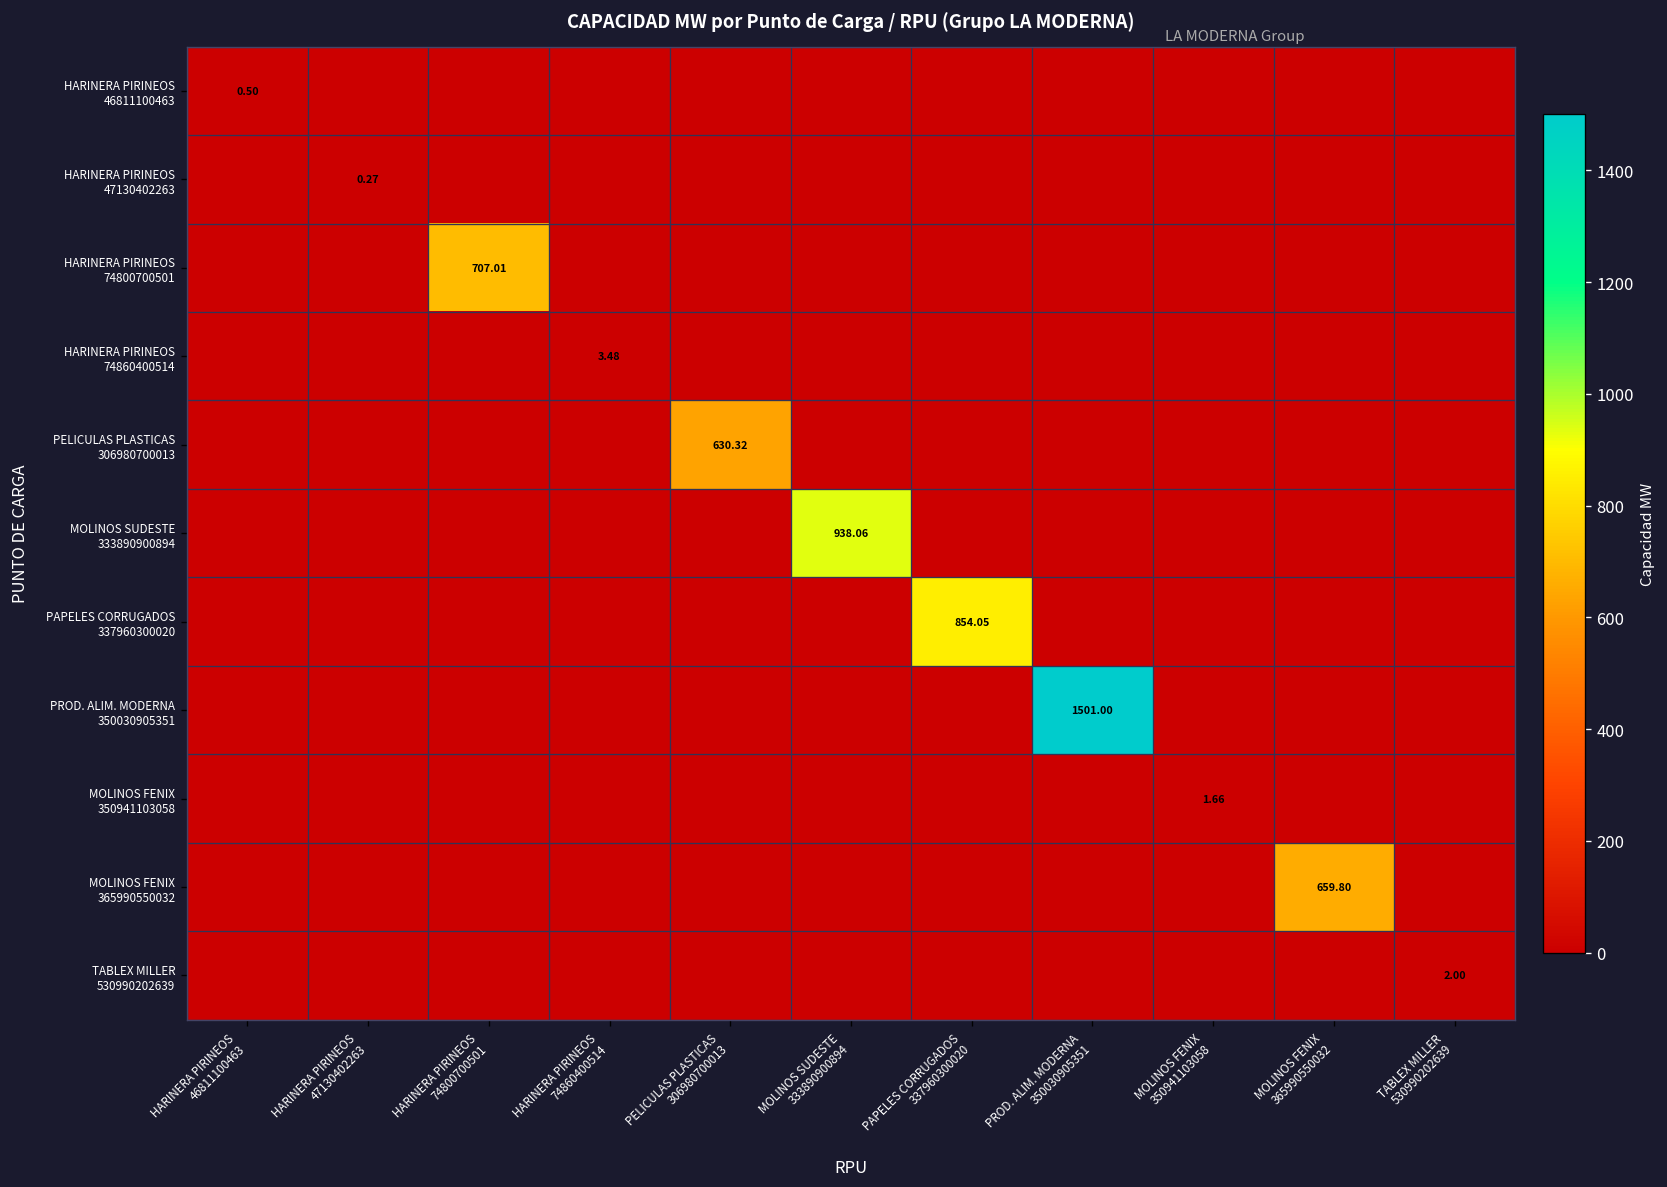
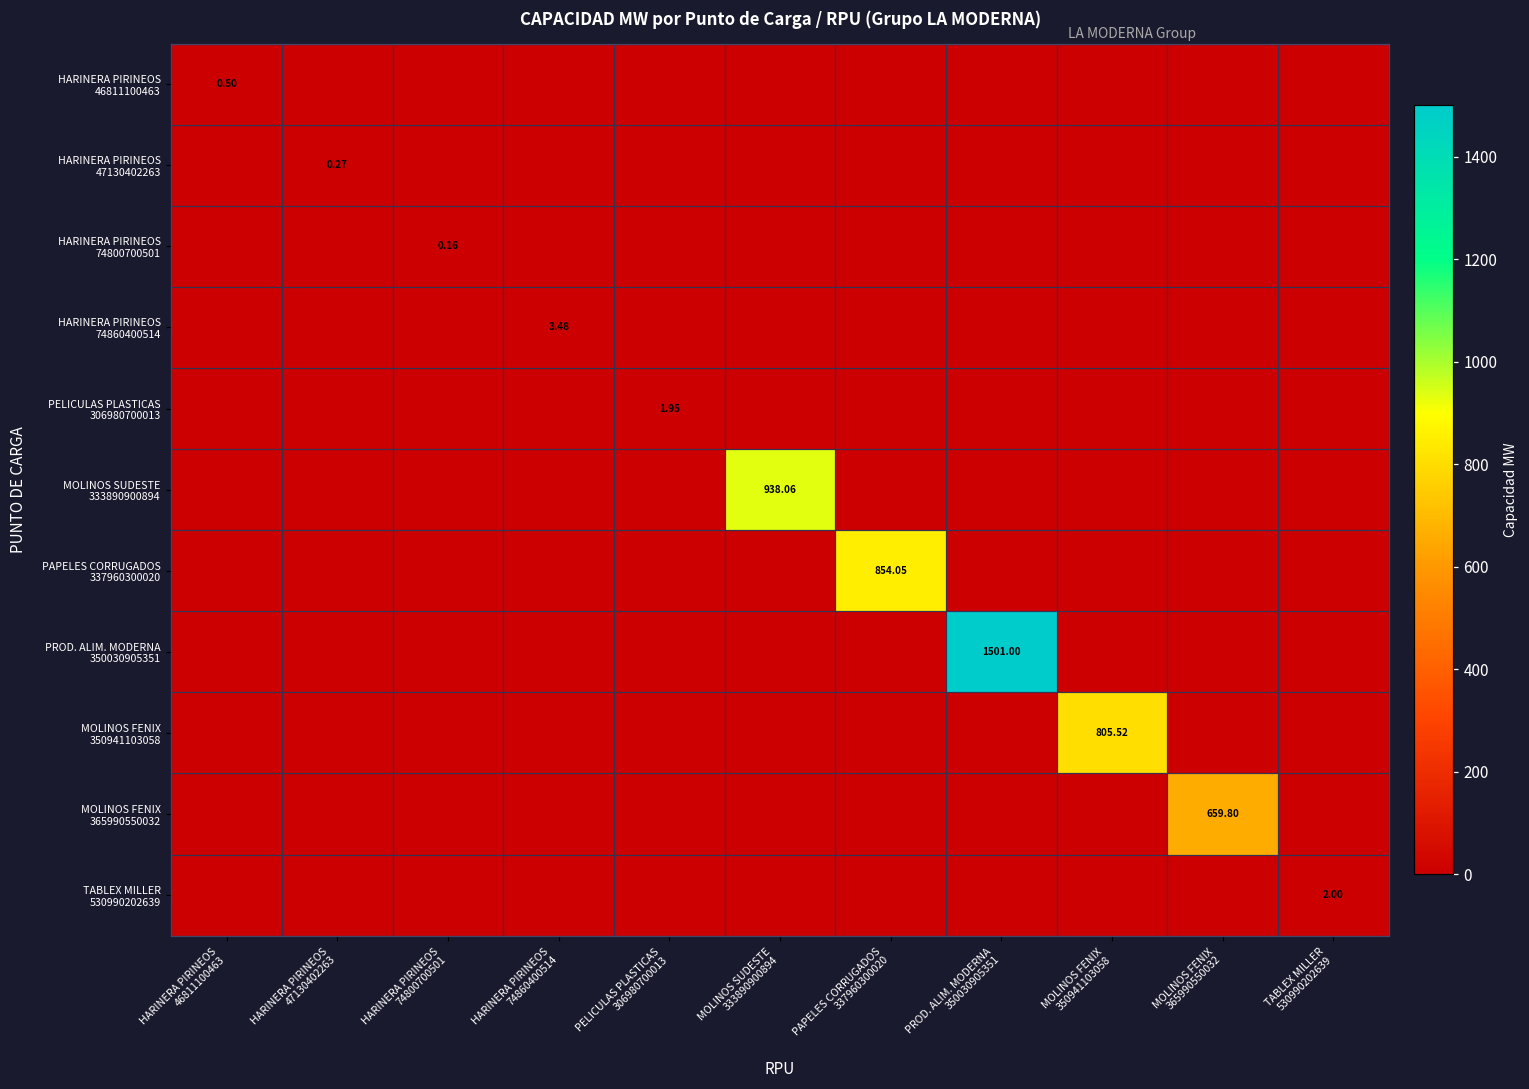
HARINERA PIRINEOS 74800700501, HARINERA PIRINEOS 74800700501: 707.01 -> 0.16
PELICULAS PLASTICAS 306980700013, PELICULAS PLASTICAS 306980700013: 630.32 -> 1.95
MOLINOS FENIX 350941103058, MOLINOS FENIX 350941103058: 1.66 -> 805.52
